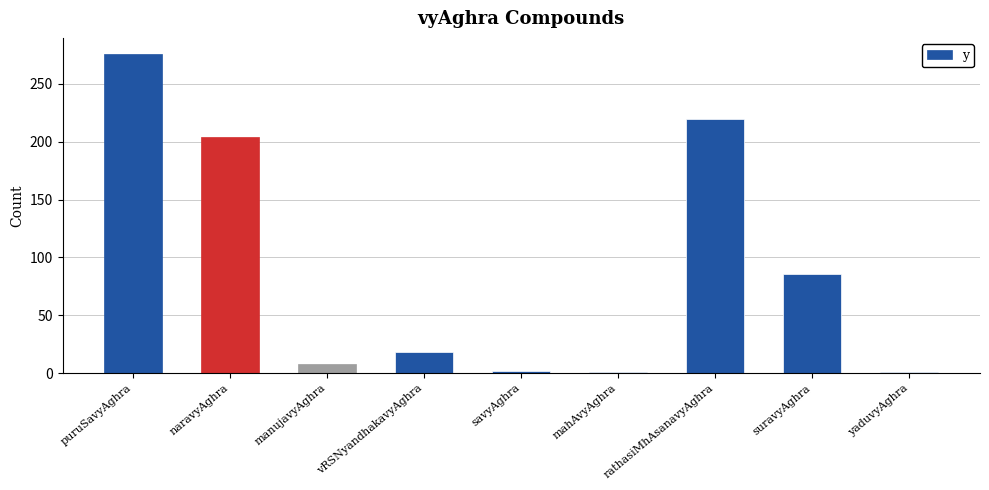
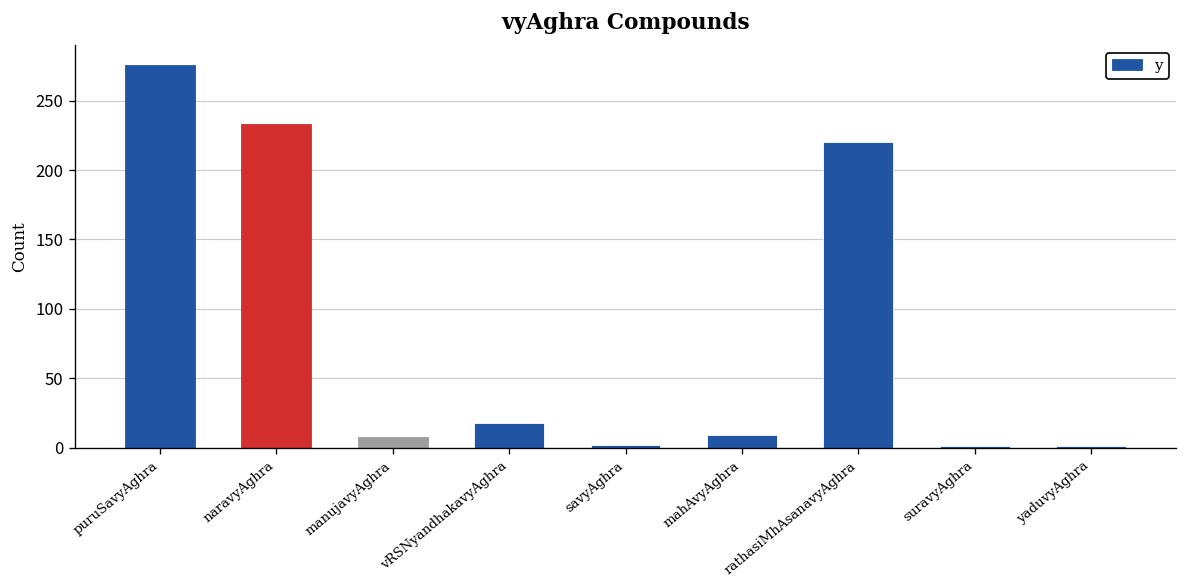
naravyAghra: 204 -> 233
mahAvyAghra: 1 -> 9
suravyAghra: 86 -> 1
